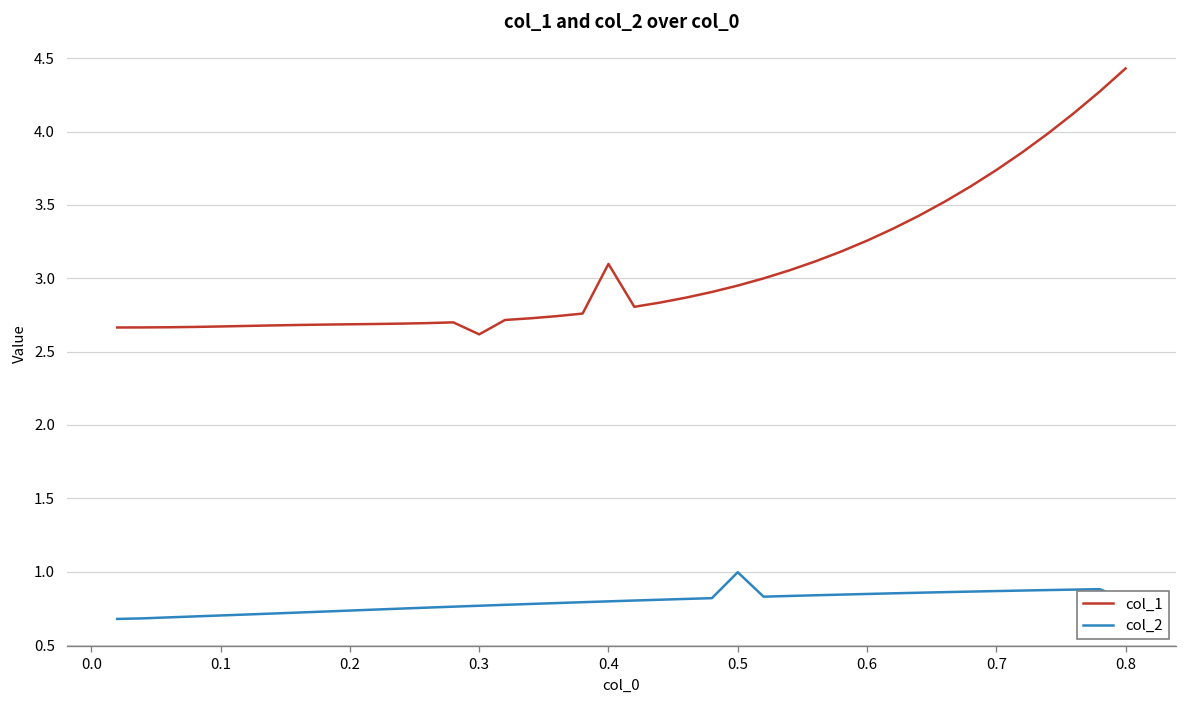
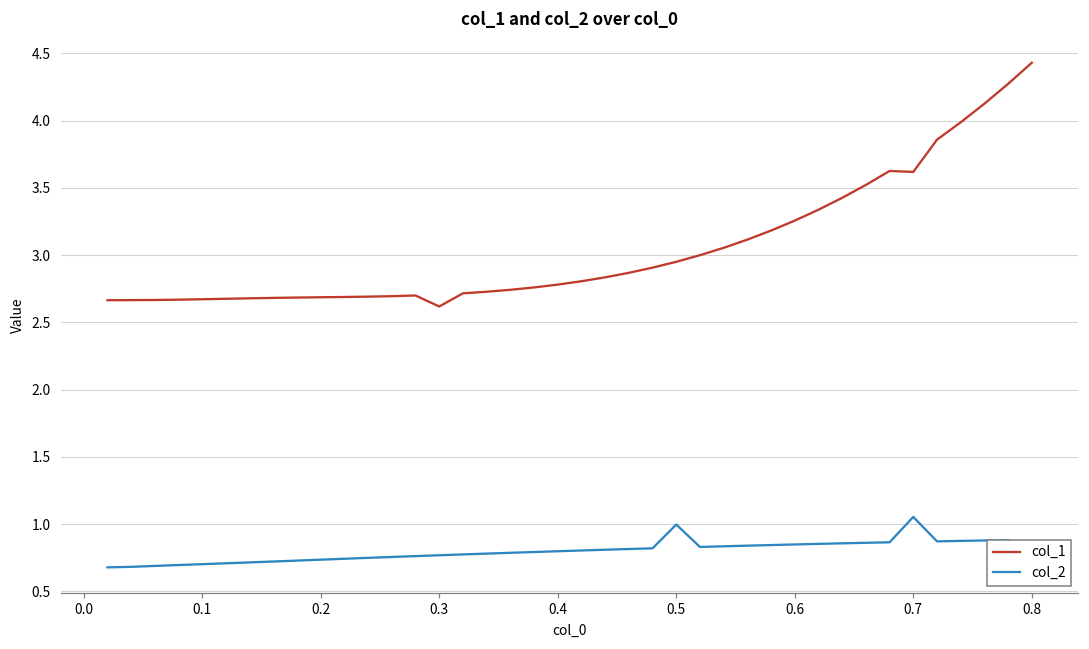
col_1, 0.4: 3.10 -> 2.78
col_1, 0.7: 3.74 -> 3.62
col_2, 0.7: 0.87 -> 1.05
